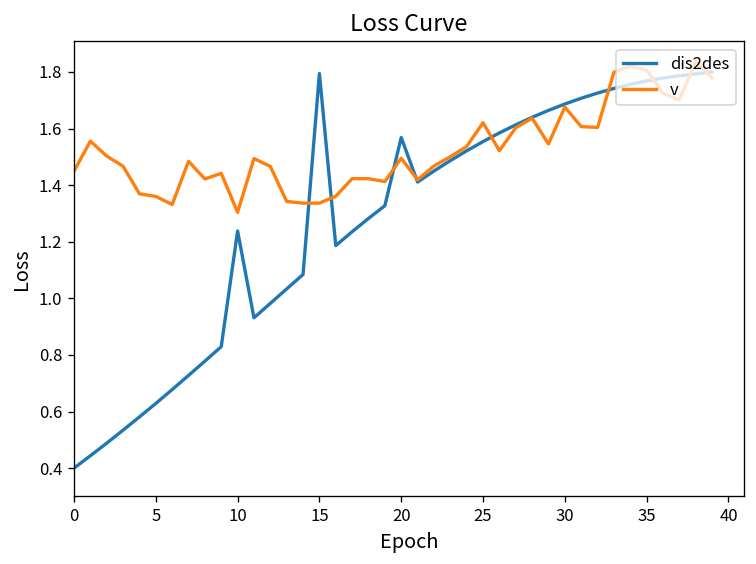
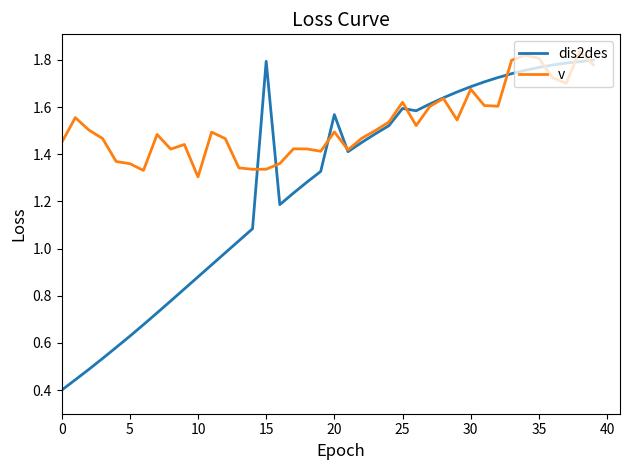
dis2des, 10: 1.24 -> 0.88
dis2des, 25: 1.55 -> 1.59
